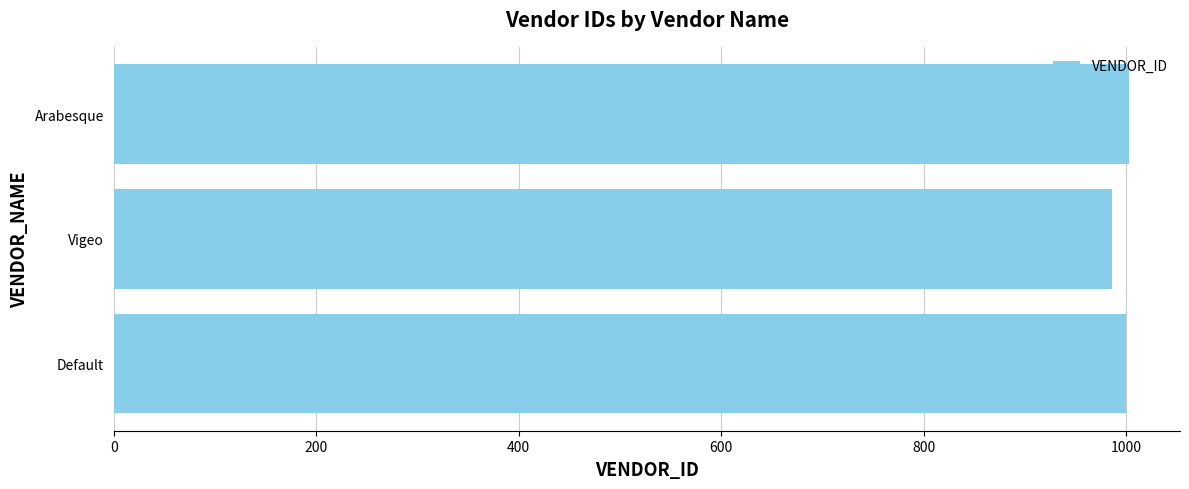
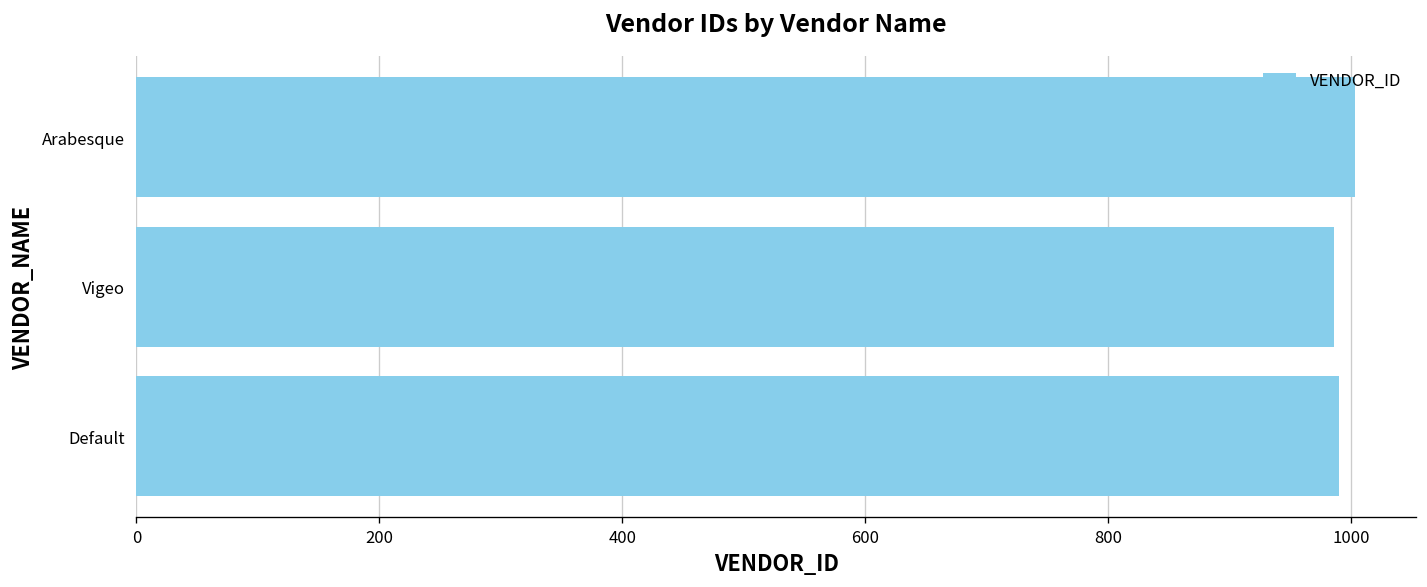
Default: 1000 -> 990
